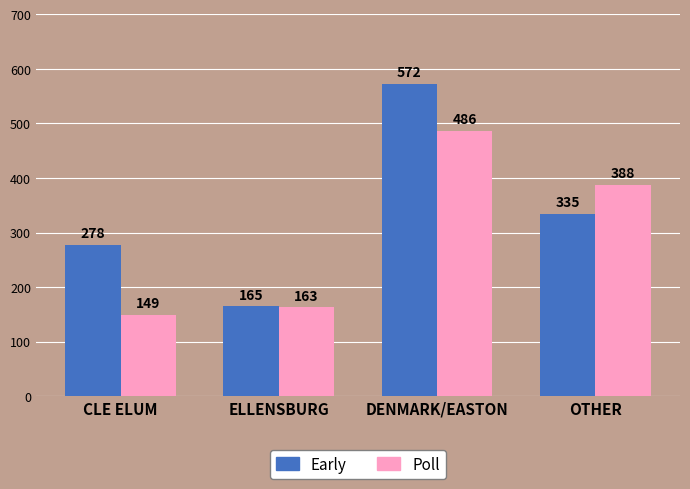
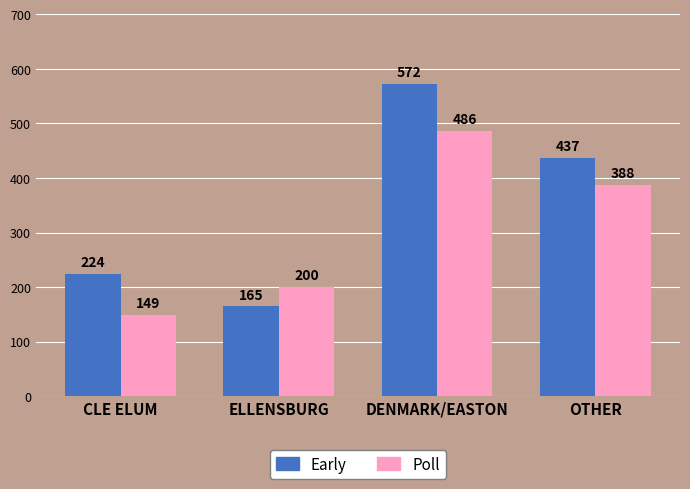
Early, CLE ELUM: 278 -> 224
Poll, ELLENSBURG: 163 -> 200
Early, OTHER: 335 -> 437
